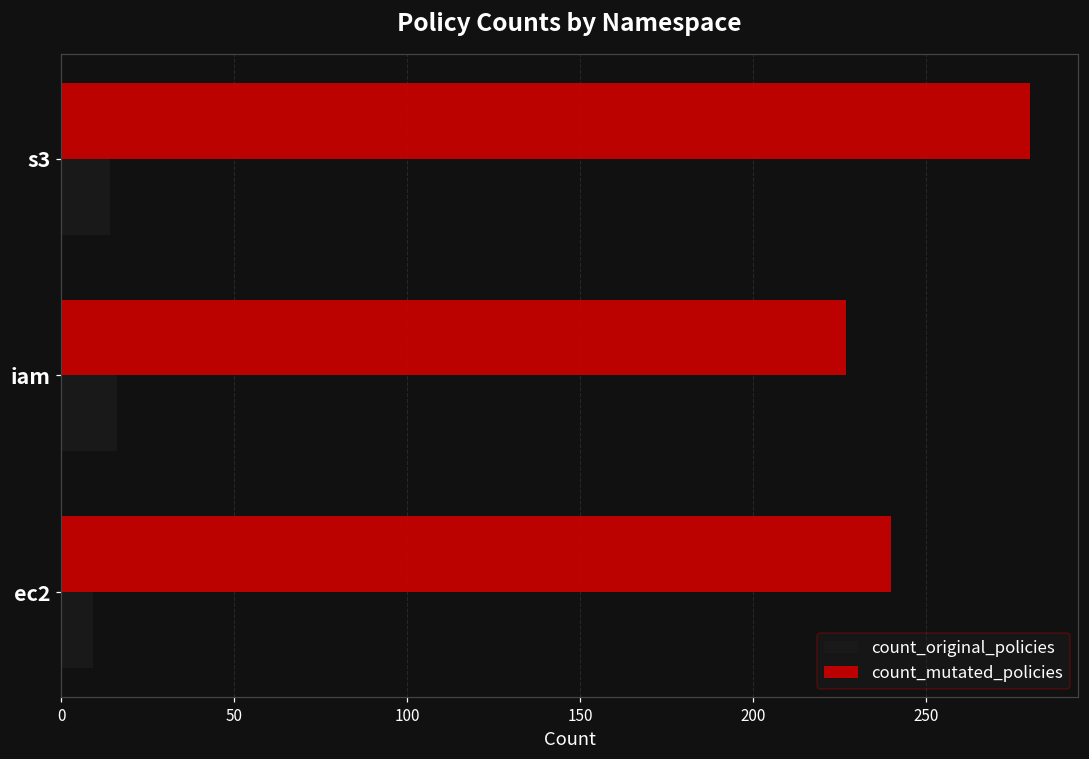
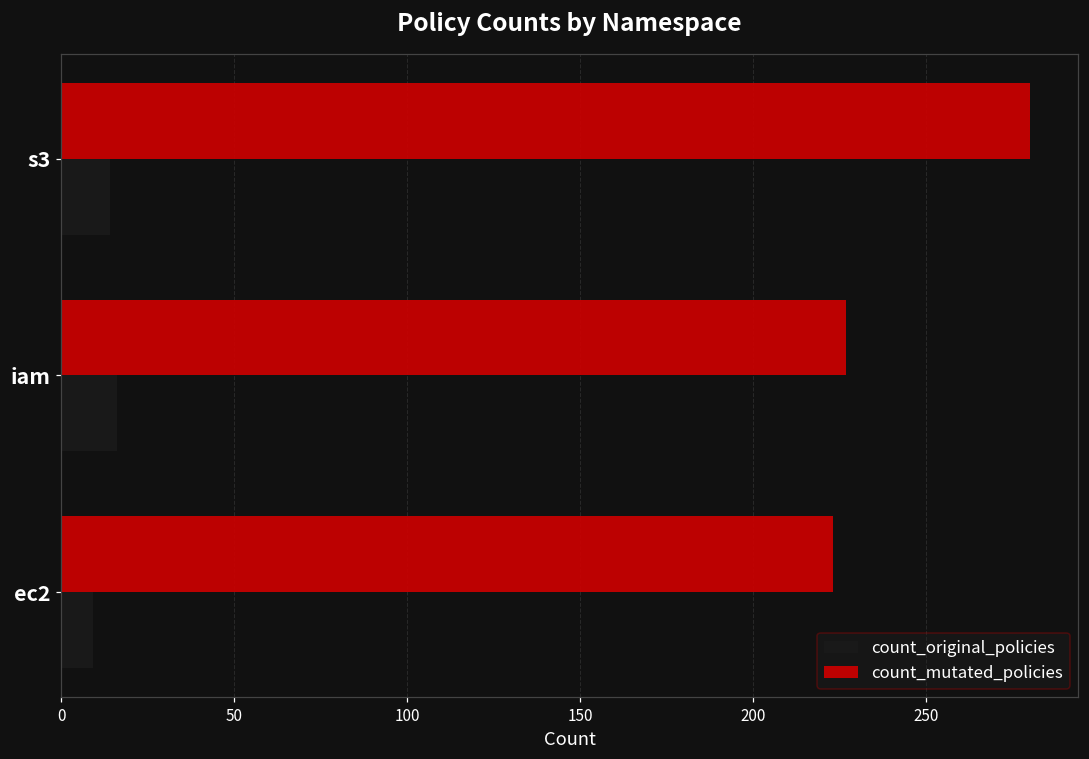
count_mutated_policies, ec2: 240 -> 223
